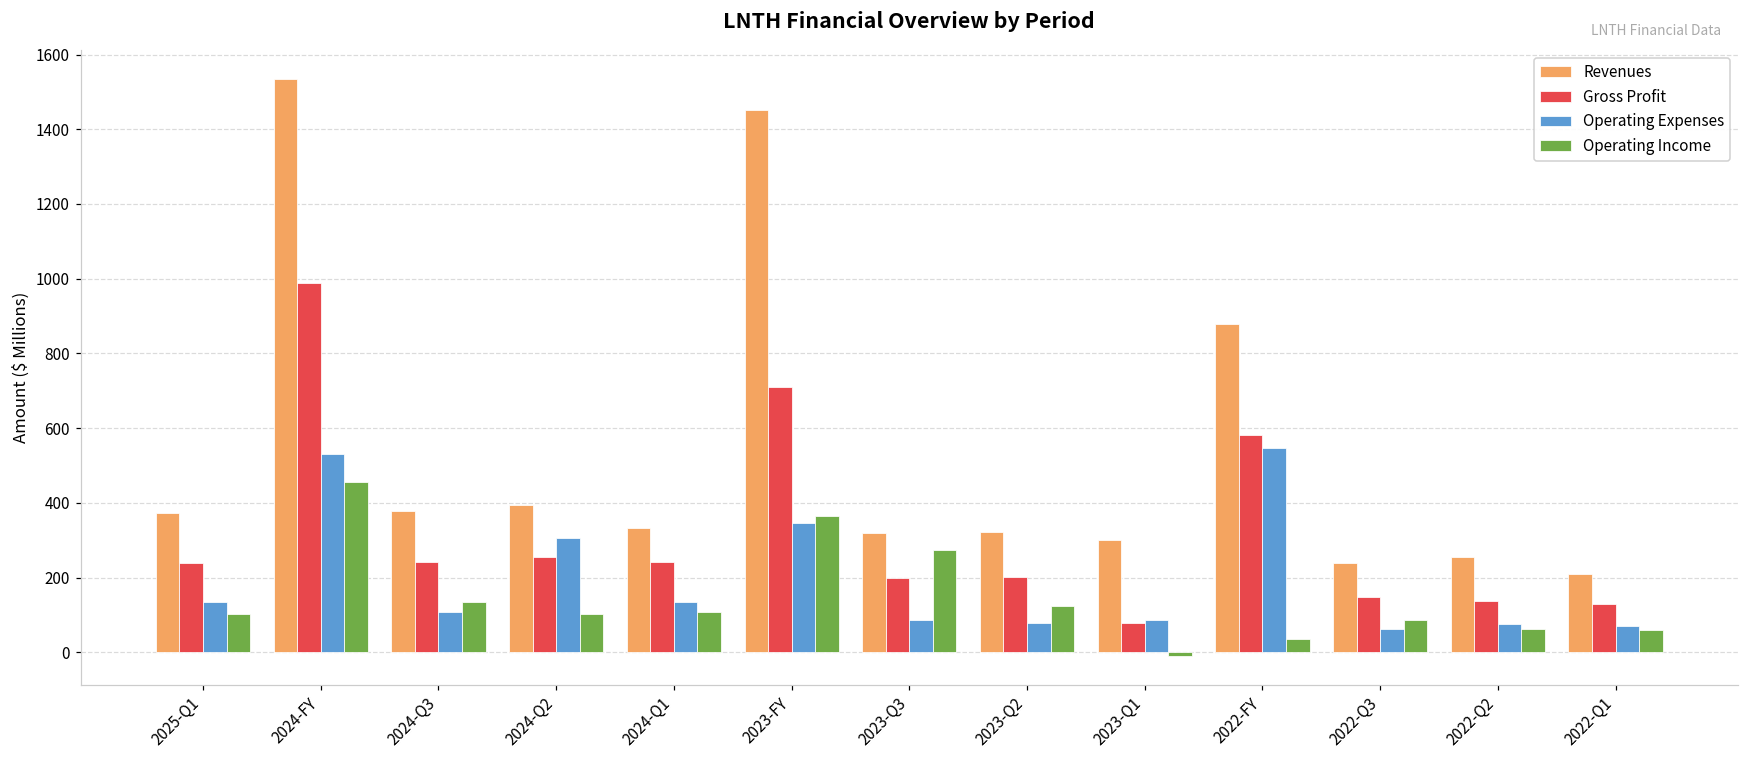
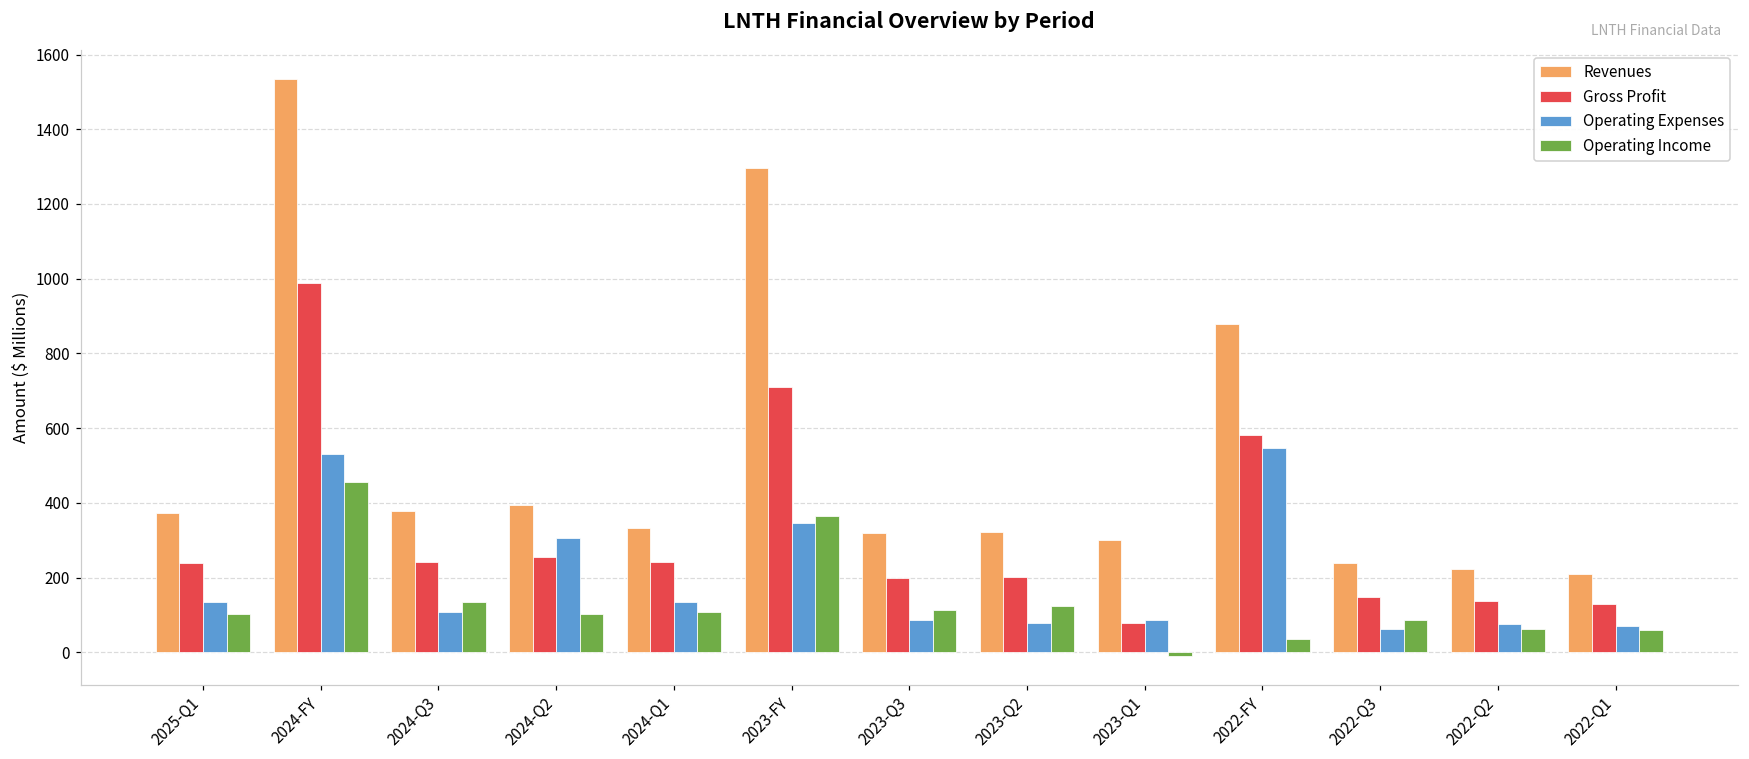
Revenues, 2023-FY: 1450 -> 1300
Operating Income, 2023-Q3: 270 -> 110
Revenues, 2022-Q2: 250 -> 220
